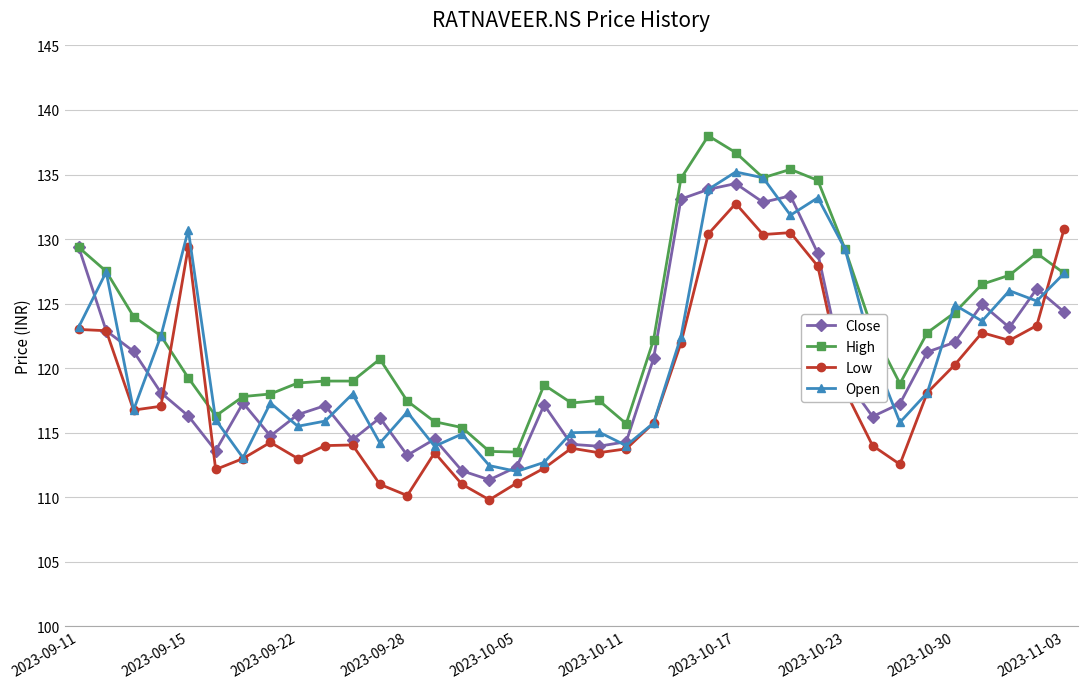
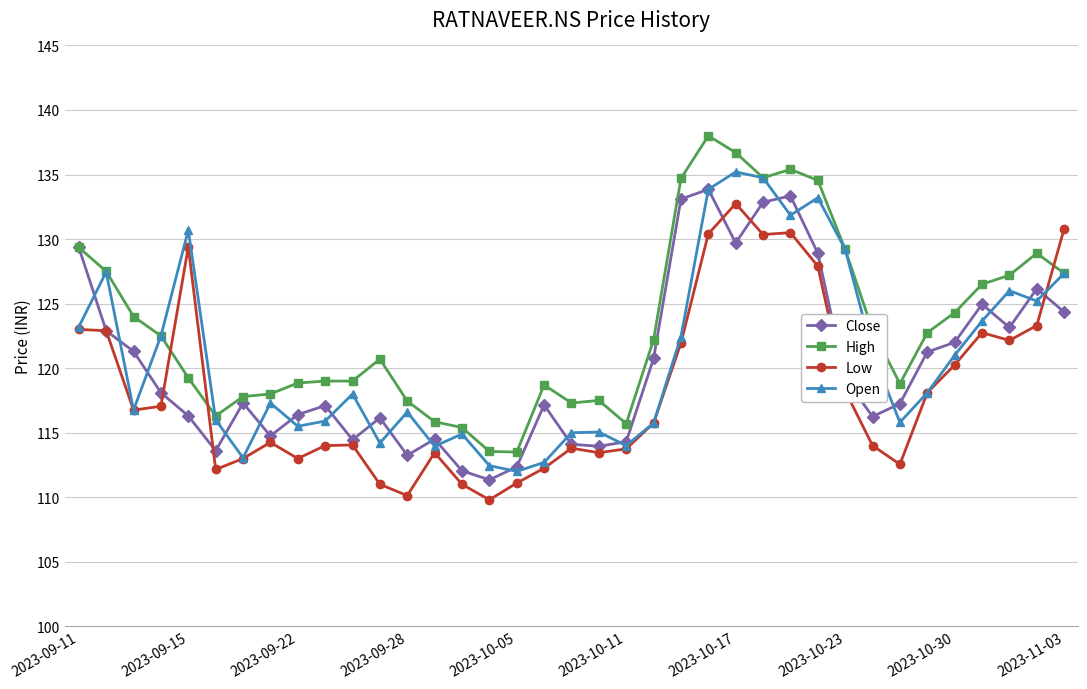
Close, 2023-10-17: 134.3 -> 129.7
Open, 2023-10-30: 124.9 -> 121.0
